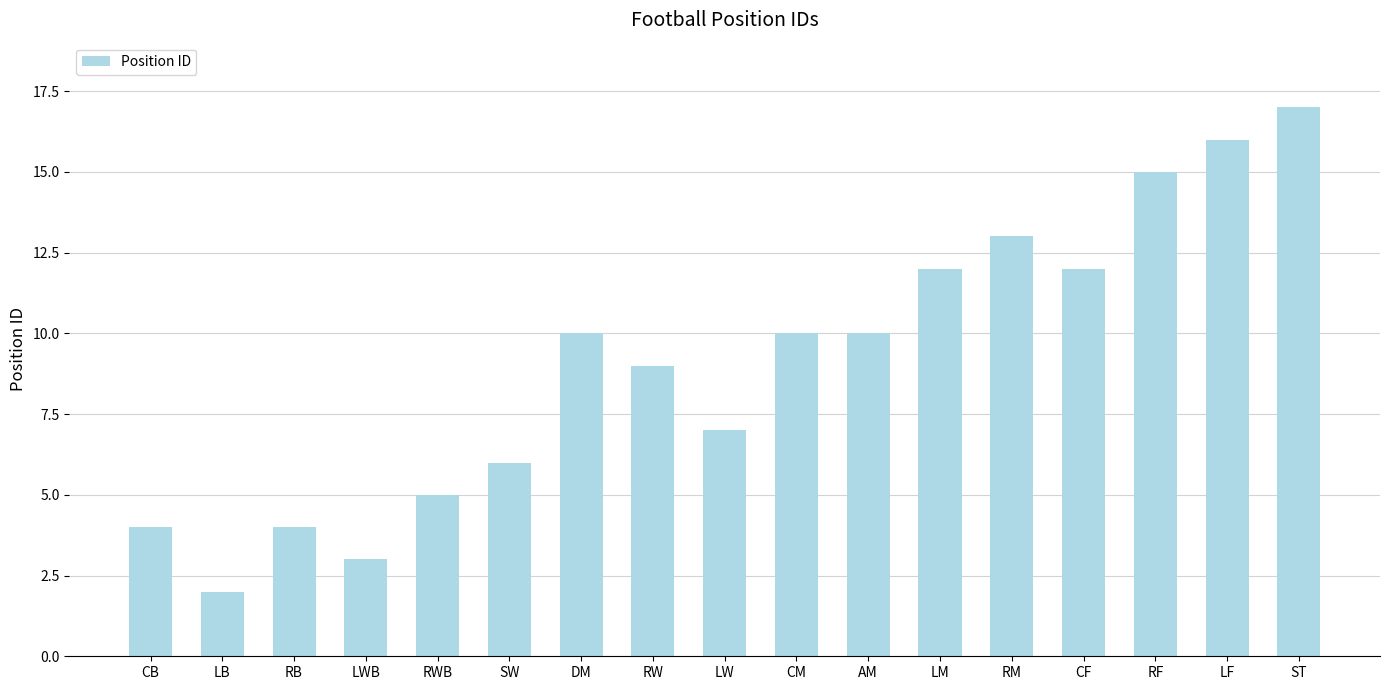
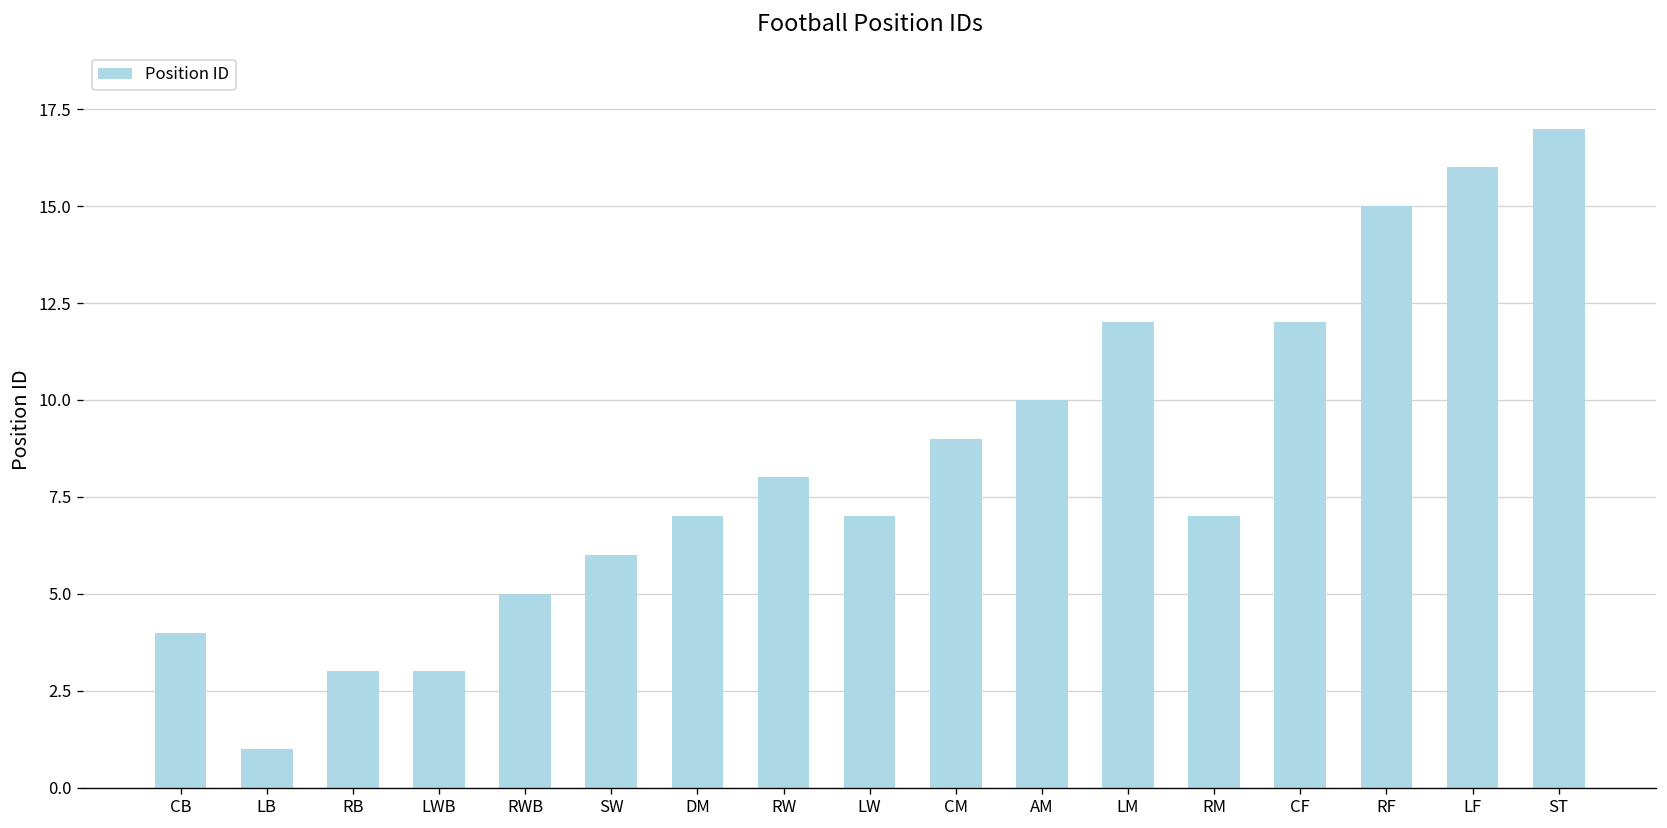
LB: 2 -> 1
RB: 4 -> 3
DM: 10 -> 7
RW: 9 -> 8
CM: 10 -> 9
RM: 13 -> 7
